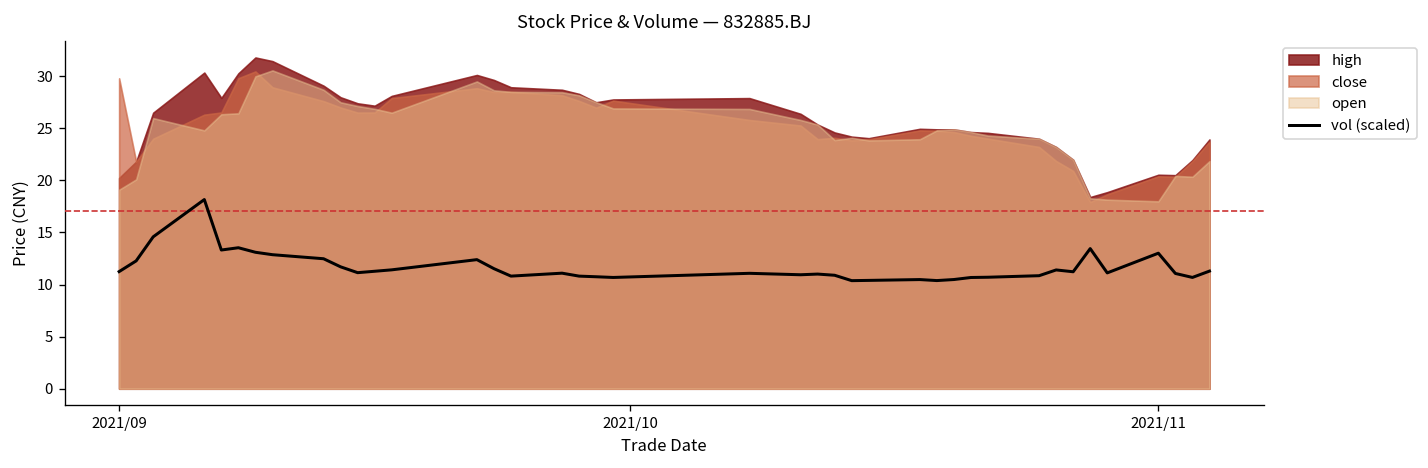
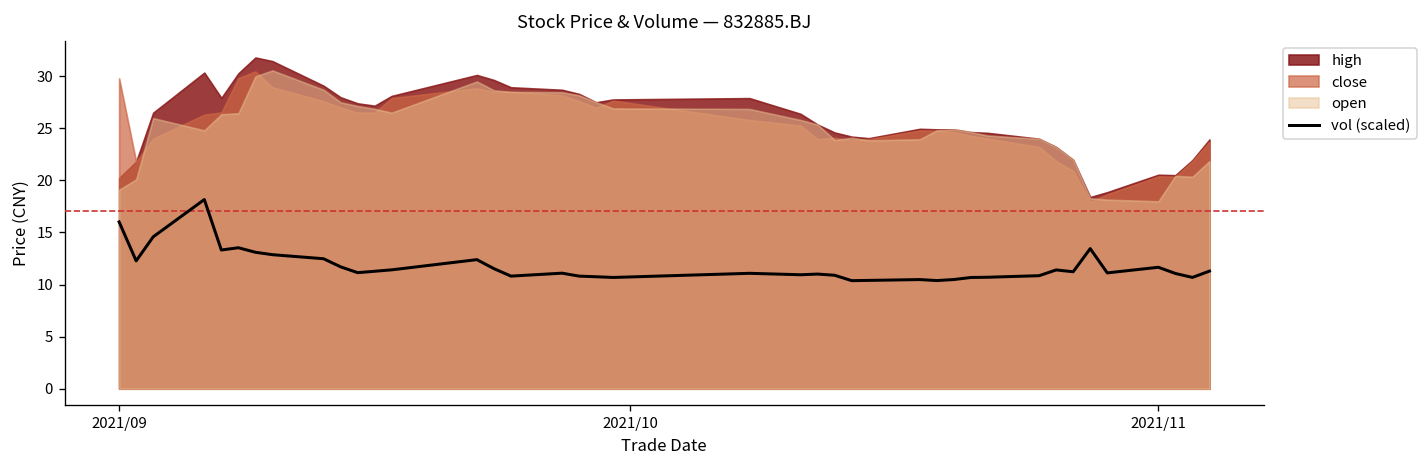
vol (scaled), 2021/09: 11 -> 16
vol (scaled), 2021/11: 13 -> 12
